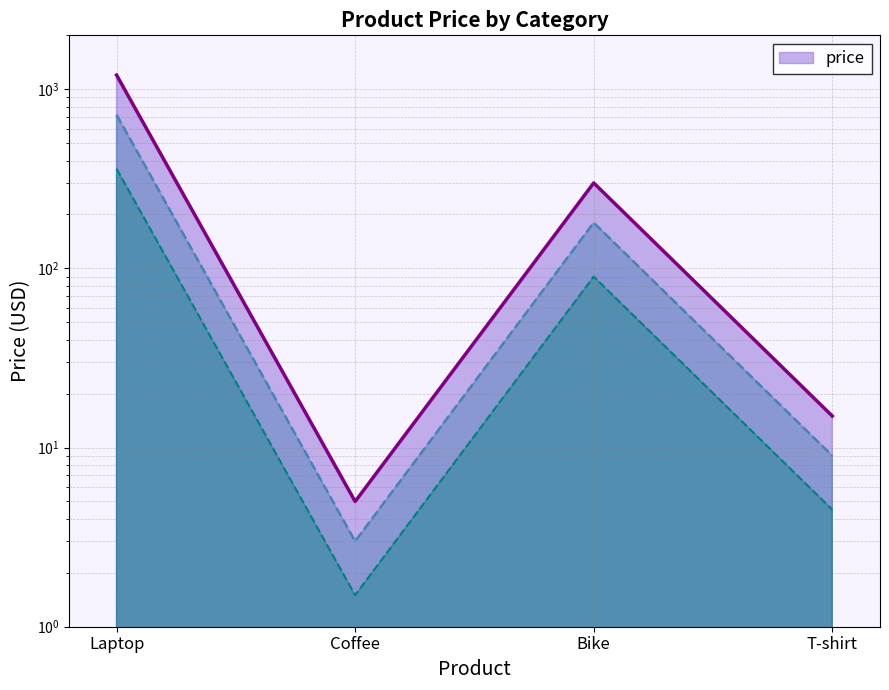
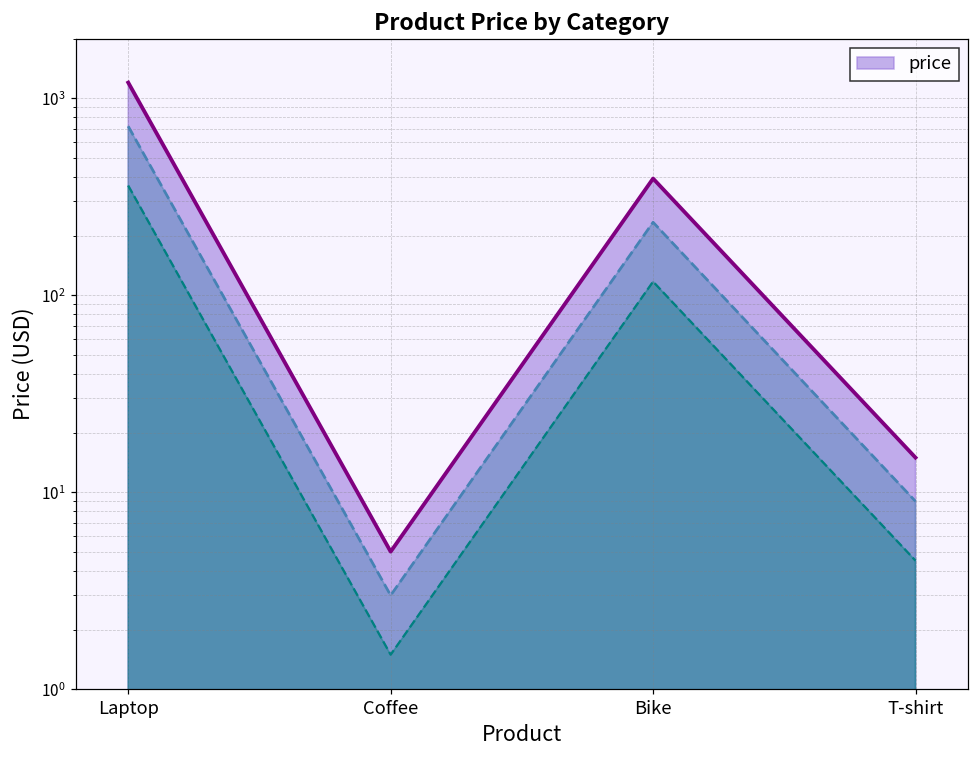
price, Bike: 300 -> 390
